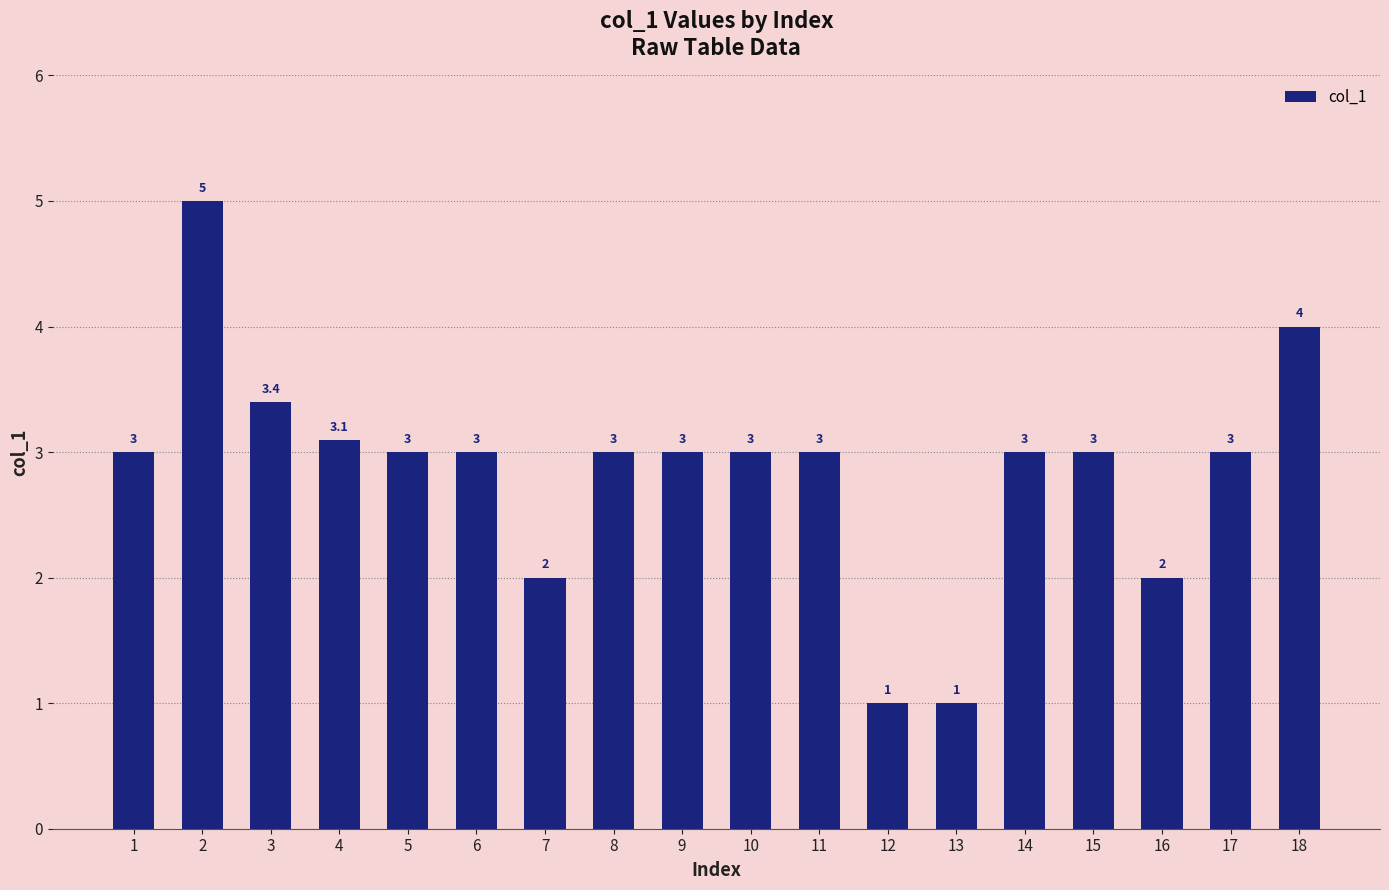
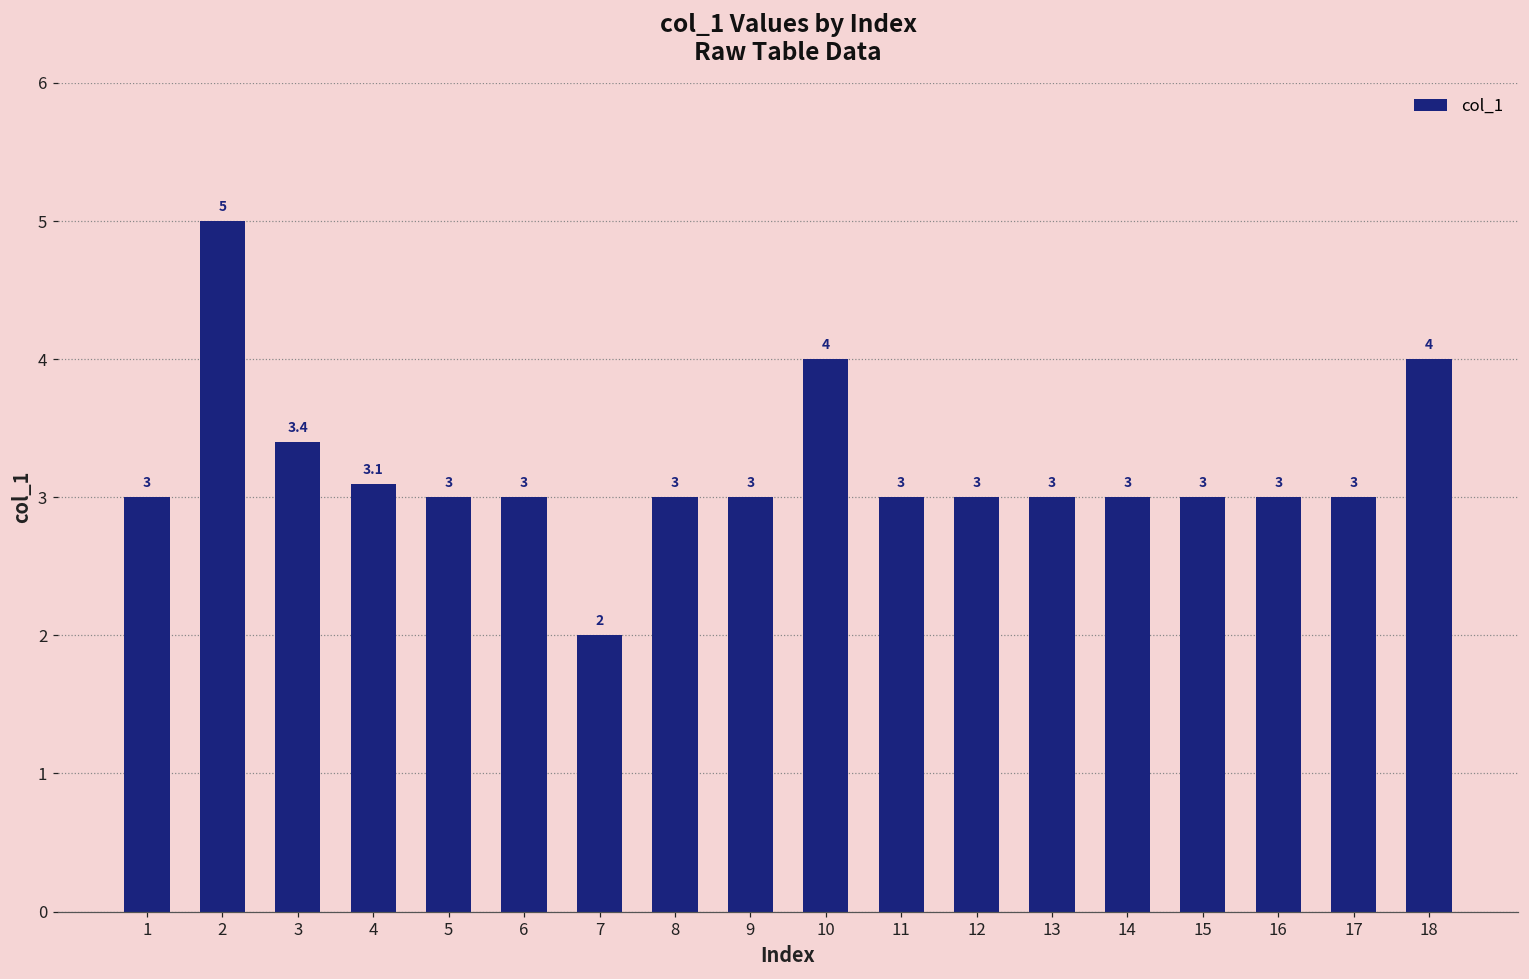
10: 3 -> 4
12: 1 -> 3
13: 1 -> 3
16: 2 -> 3
